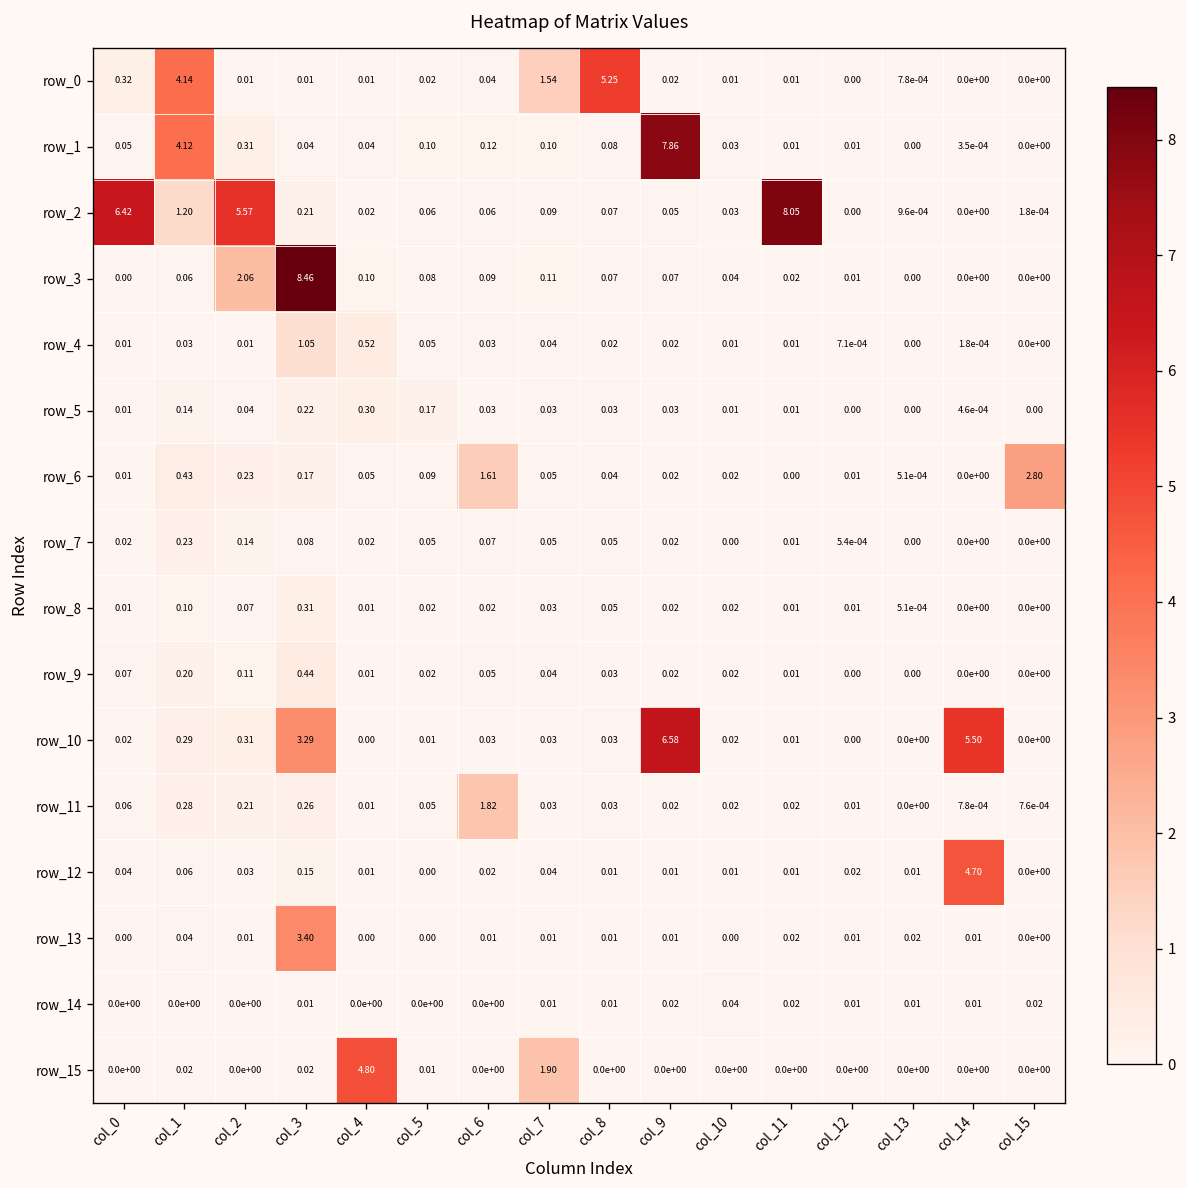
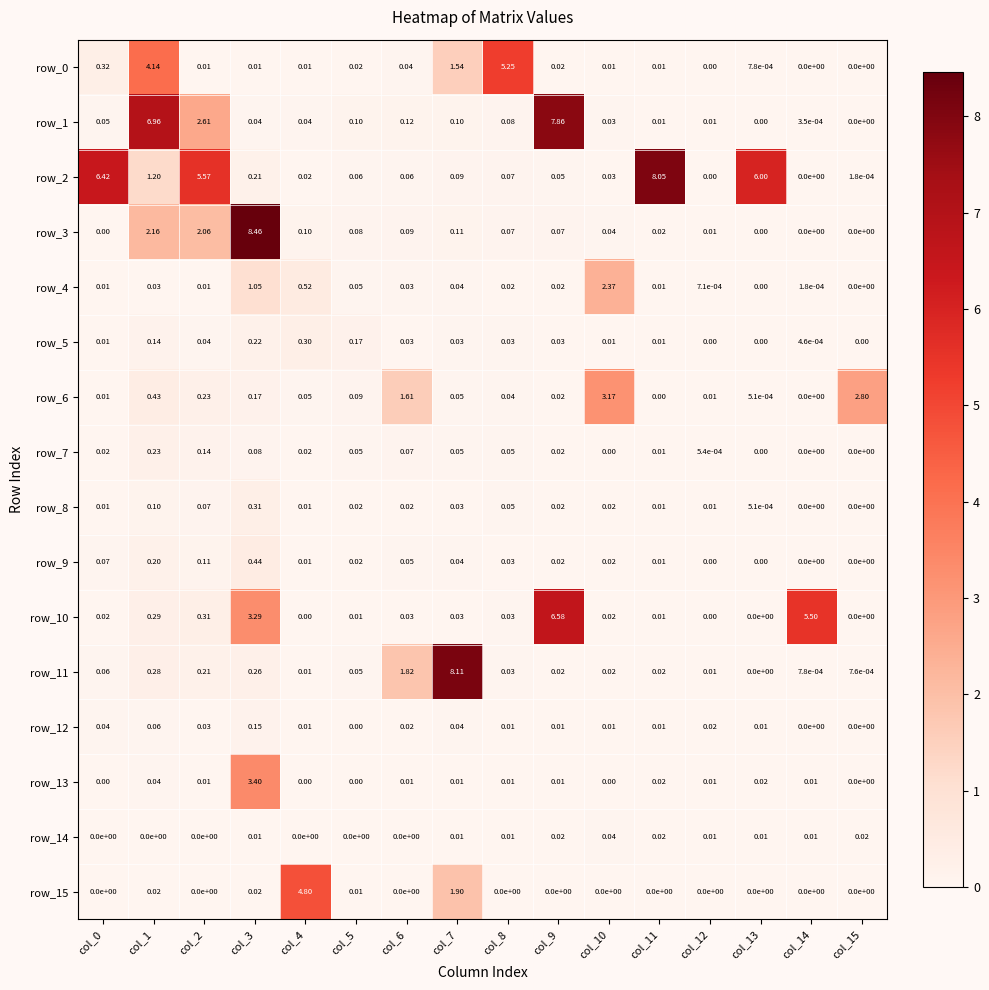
row_1, col_1: 4.12 -> 6.96
row_1, col_2: 0.31 -> 2.61
row_2, col_13: 9.6e-04 -> 6.00
row_3, col_1: 0.06 -> 2.16
row_4, col_10: 0.01 -> 2.37
row_6, col_10: 0.02 -> 3.17
row_11, col_7: 0.03 -> 8.11
row_12, col_14: 4.70 -> 0.0e+00
